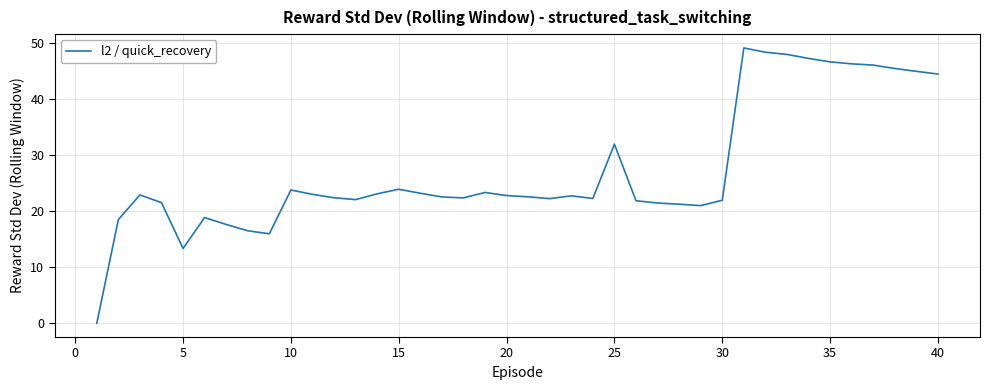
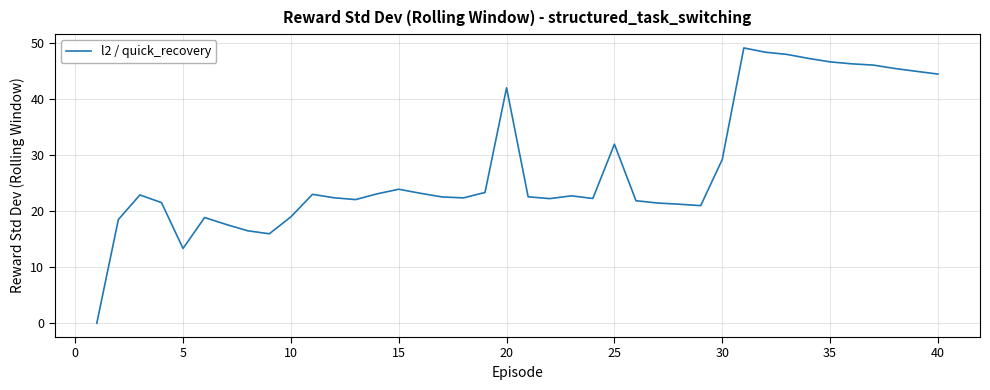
10: 24 -> 19
20: 23 -> 42
30: 22 -> 29
